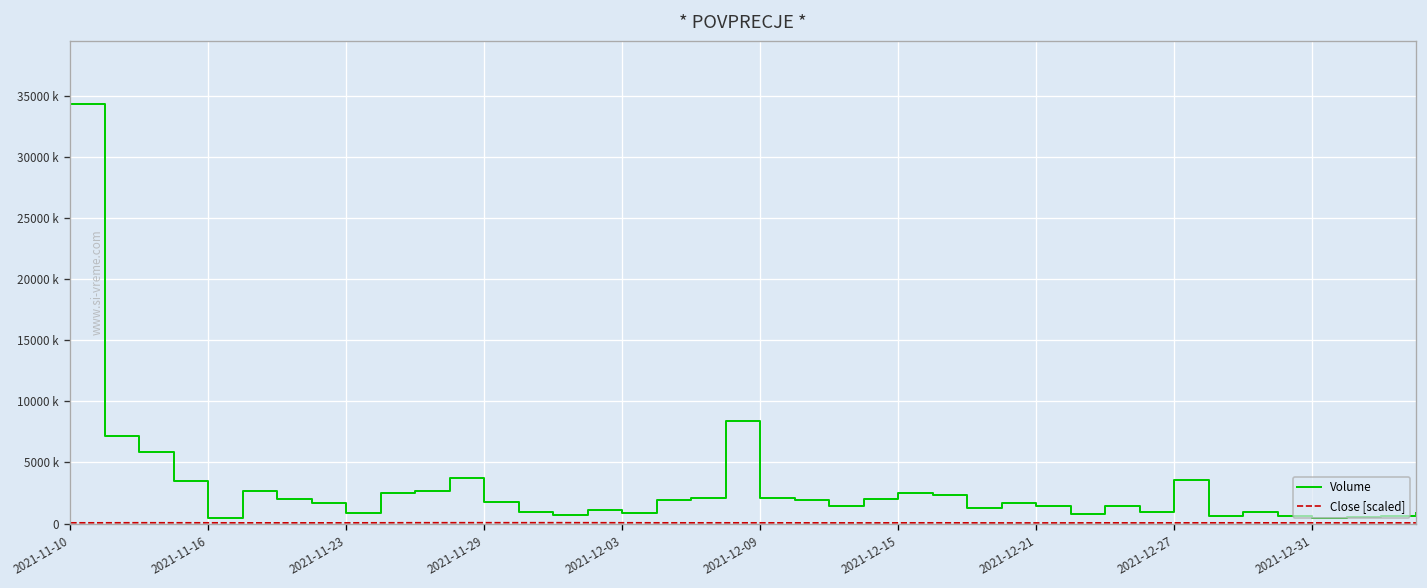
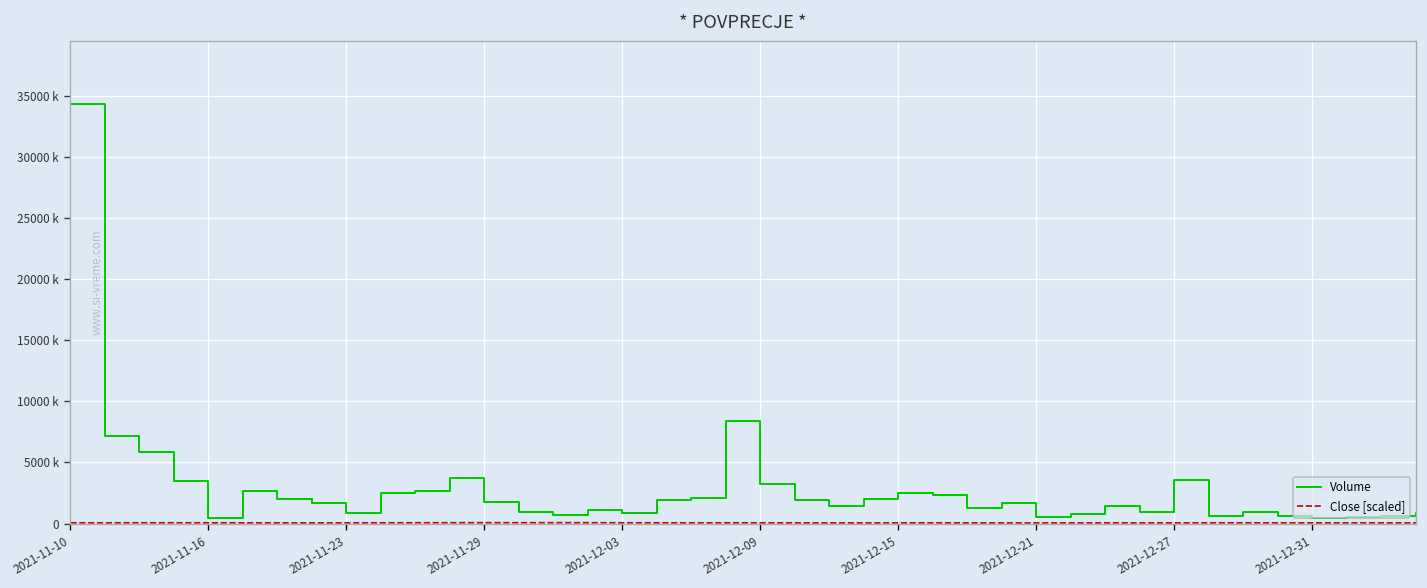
Volume, 2021-12-09: 2100000 -> 3200000
Volume, 2021-12-21: 1500000 -> 500000
